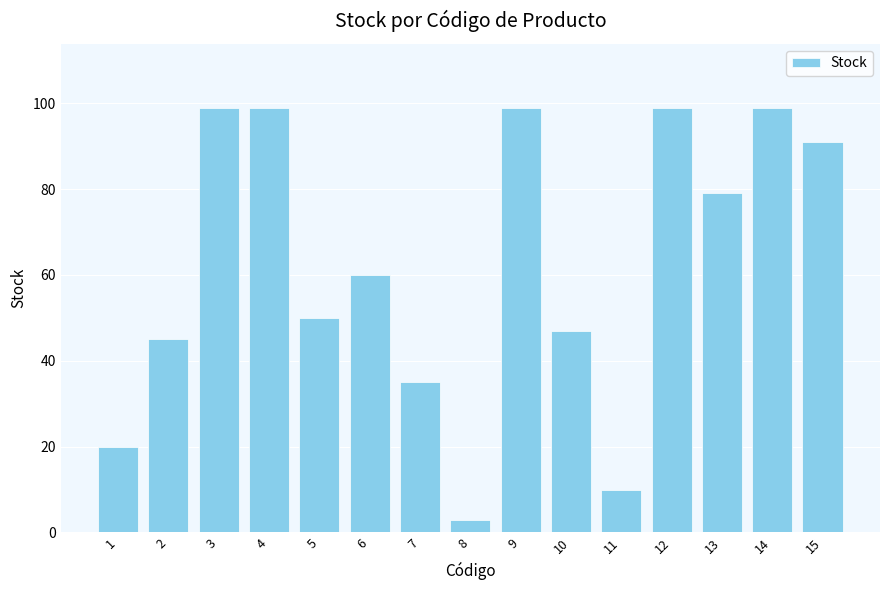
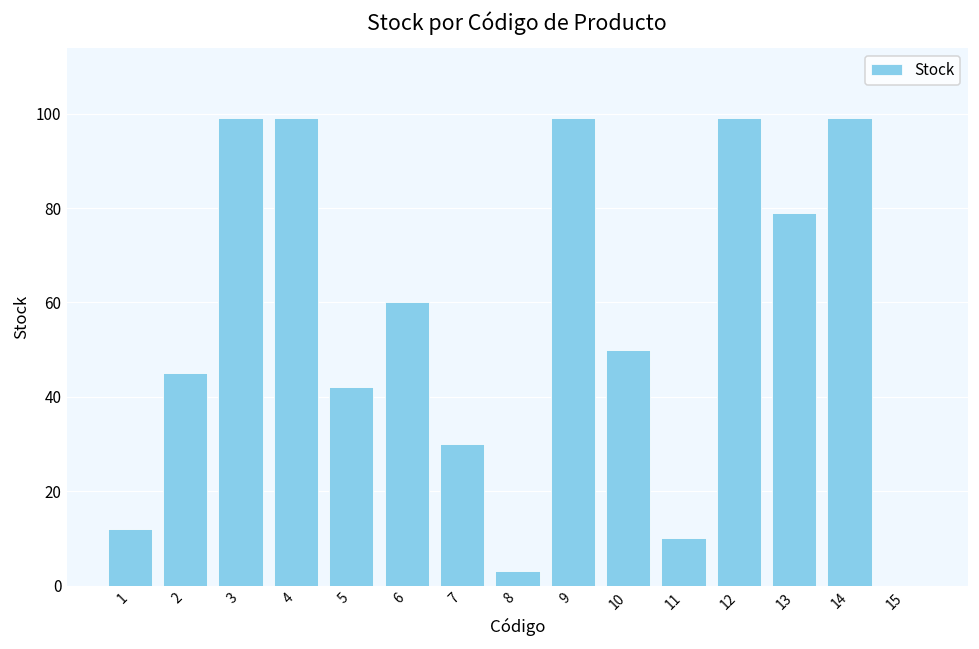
1: 20 -> 12
5: 50 -> 42
7: 35 -> 30
10: 47 -> 50
15: 91 -> 0
